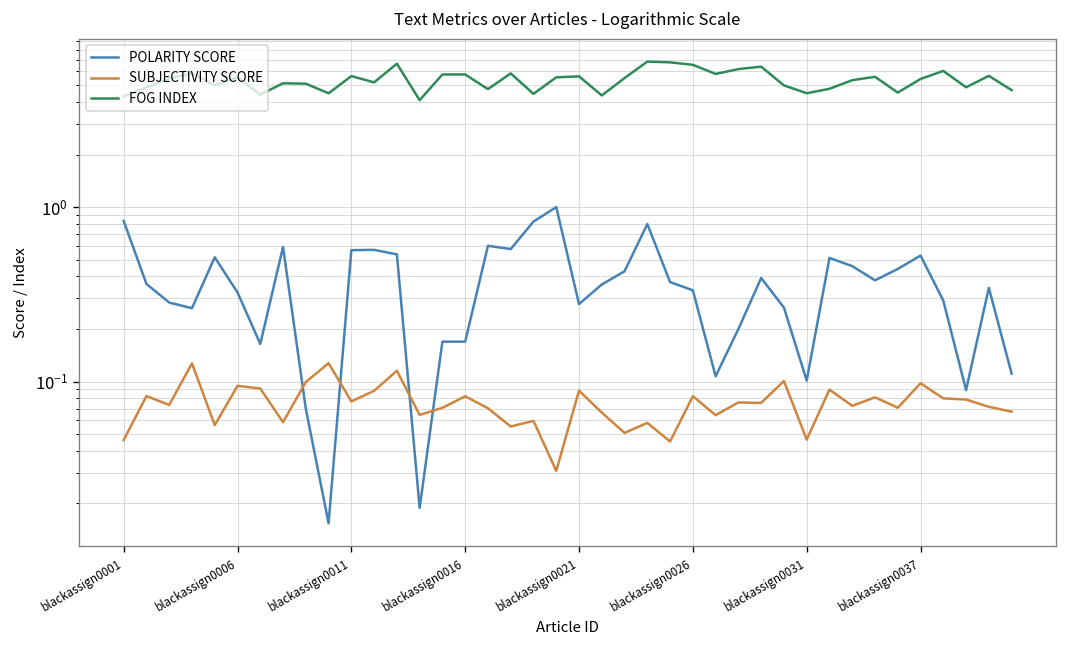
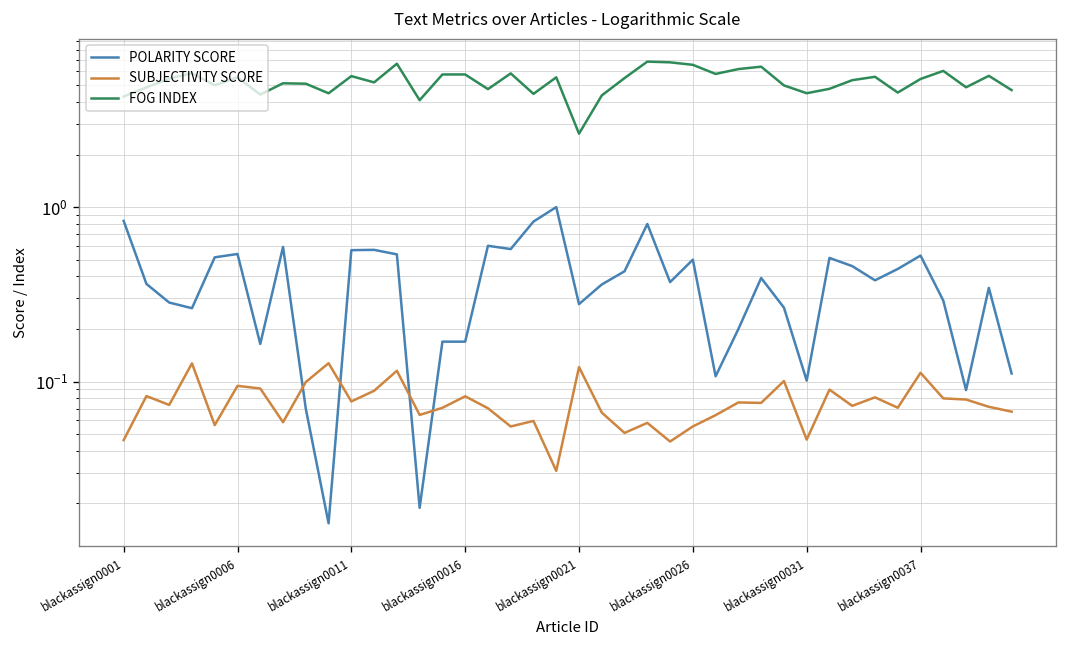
POLARITY SCORE, blackassign0006: 0.32 -> 0.54
SUBJECTIVITY SCORE, blackassign0021: 0.09 -> 0.12
FOG INDEX, blackassign0021: 5.6 -> 2.6
POLARITY SCORE, blackassign0026: 0.33 -> 0.50
SUBJECTIVITY SCORE, blackassign0026: 0.08 -> 0.055
SUBJECTIVITY SCORE, blackassign0037: 0.10 -> 0.11
